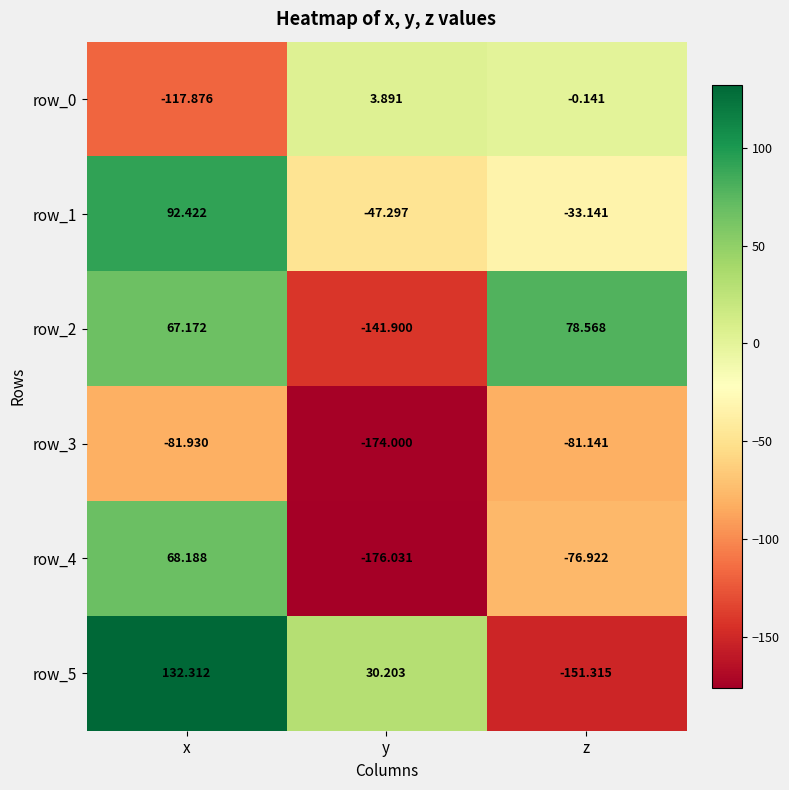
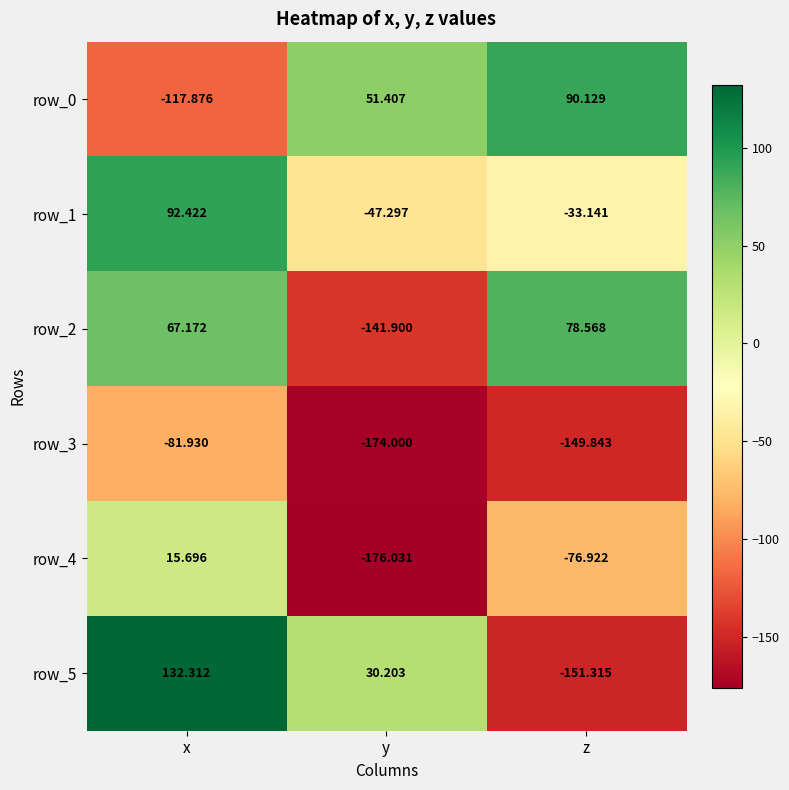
row_0, y: 3.891 -> 51.407
row_0, z: -0.141 -> 90.129
row_3, z: -81.141 -> -149.843
row_4, x: 68.188 -> 15.696
